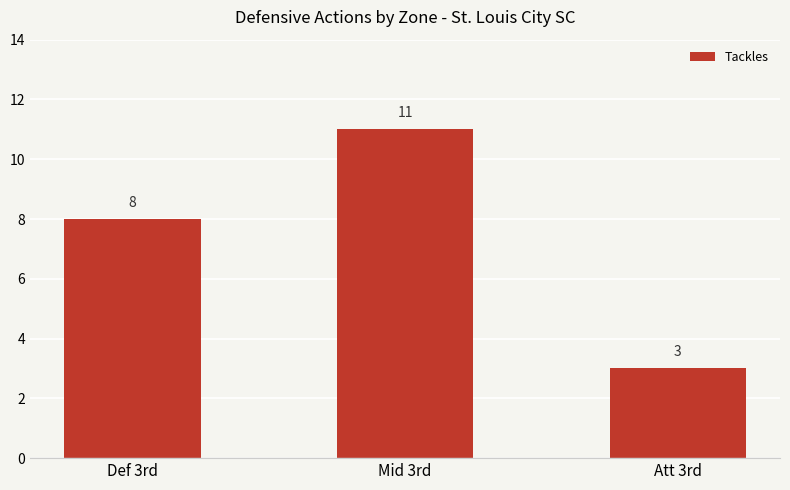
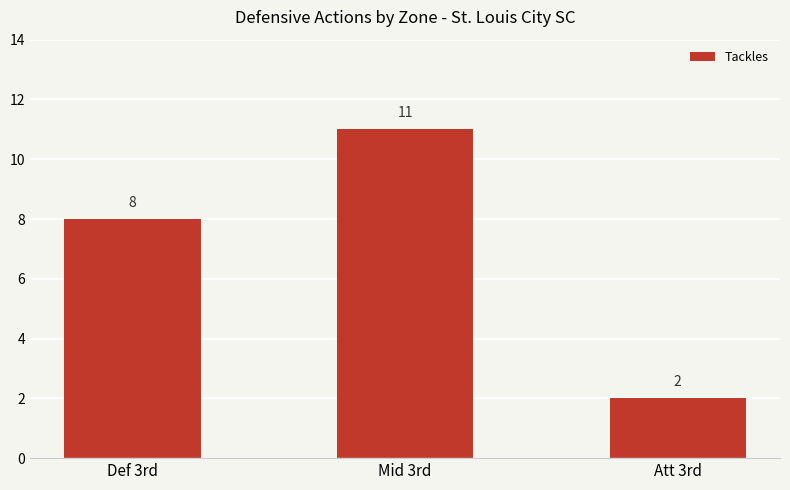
Att 3rd: 3 -> 2
